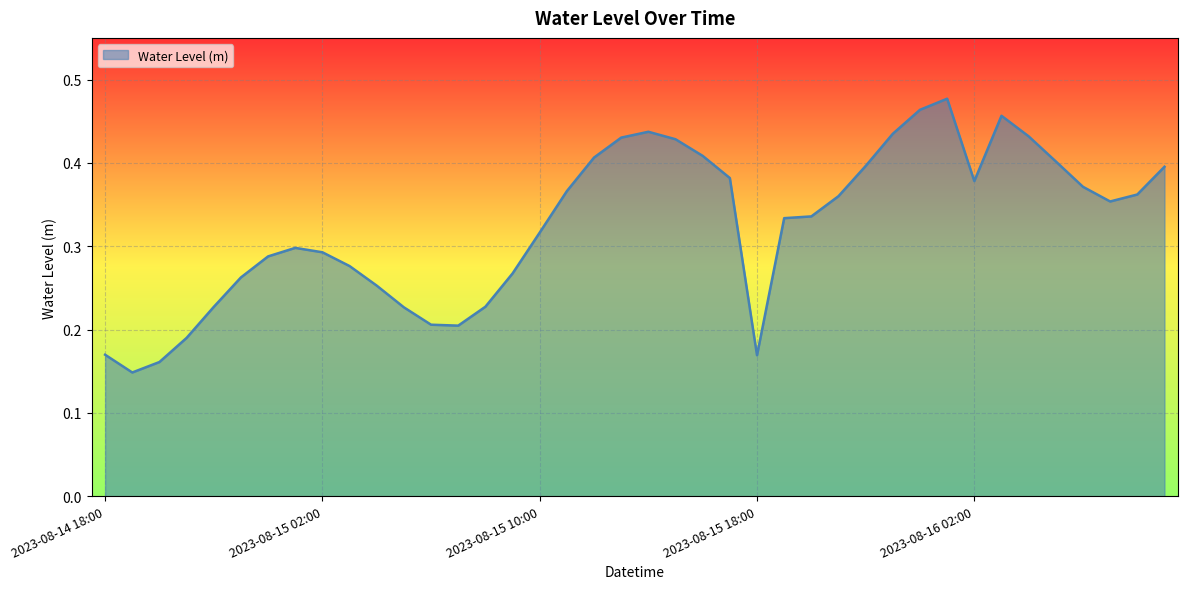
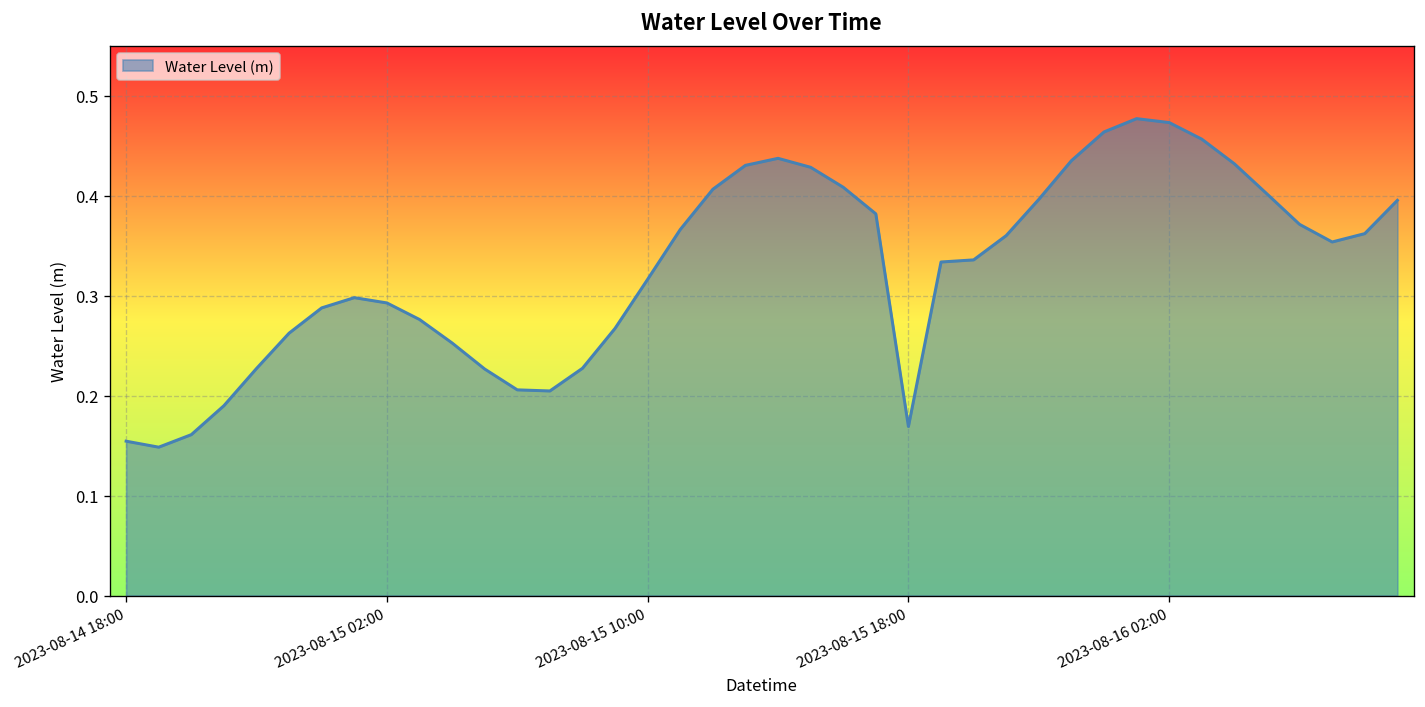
2023-08-14 18:00: 0.17 -> 0.15
2023-08-16 02:00: 0.38 -> 0.47
